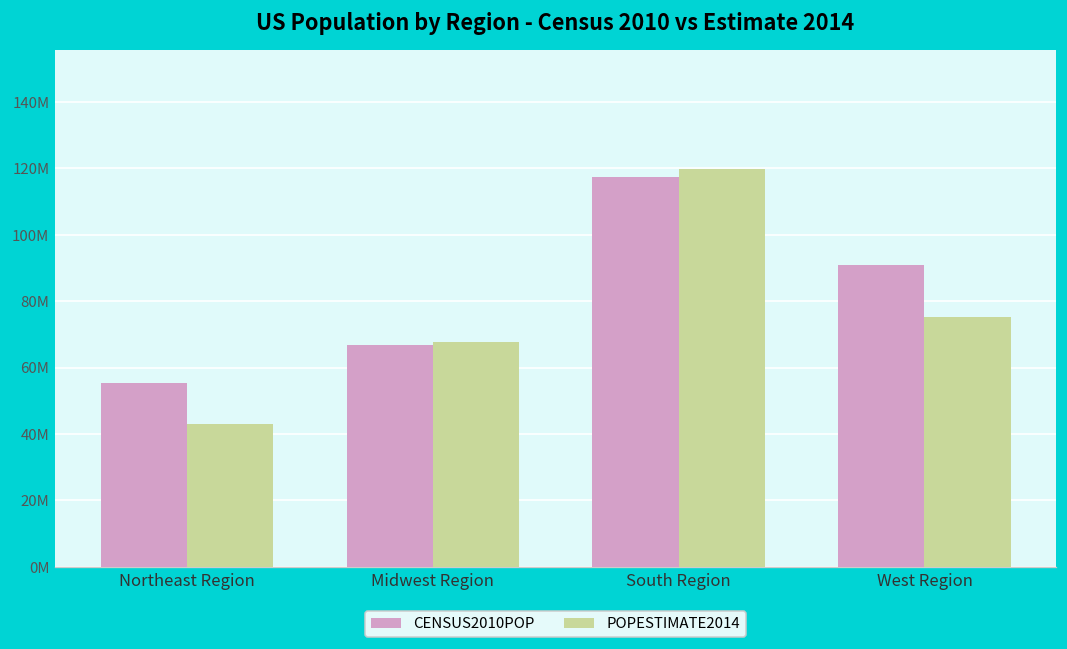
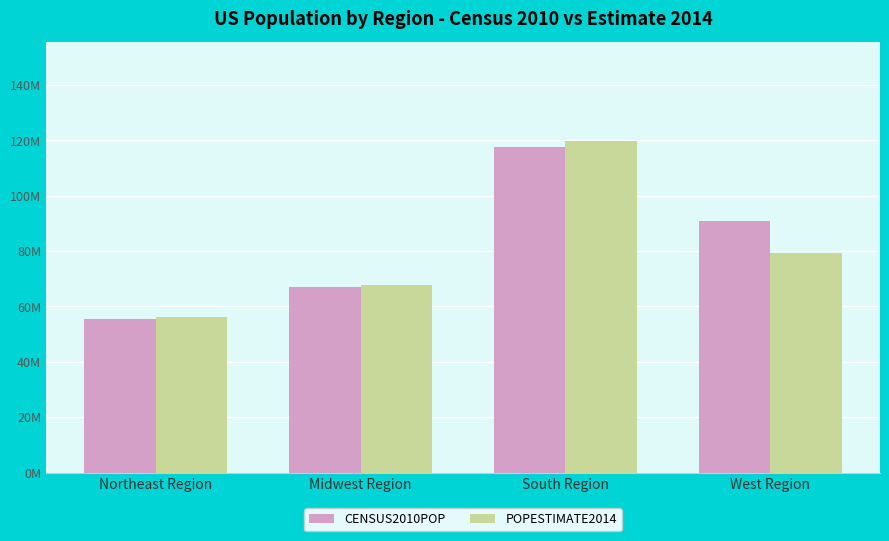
POPESTIMATE2014, Northeast Region: 43000000 -> 56000000
POPESTIMATE2014, West Region: 75000000 -> 79000000
